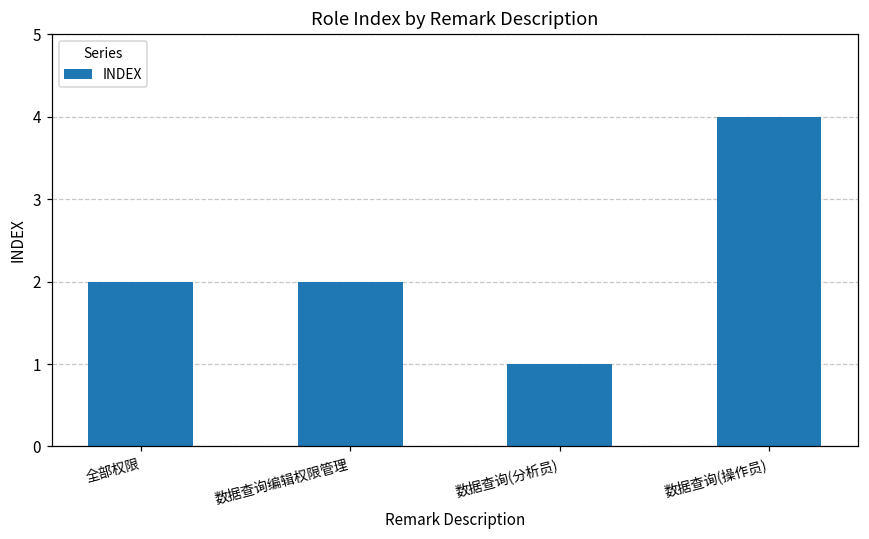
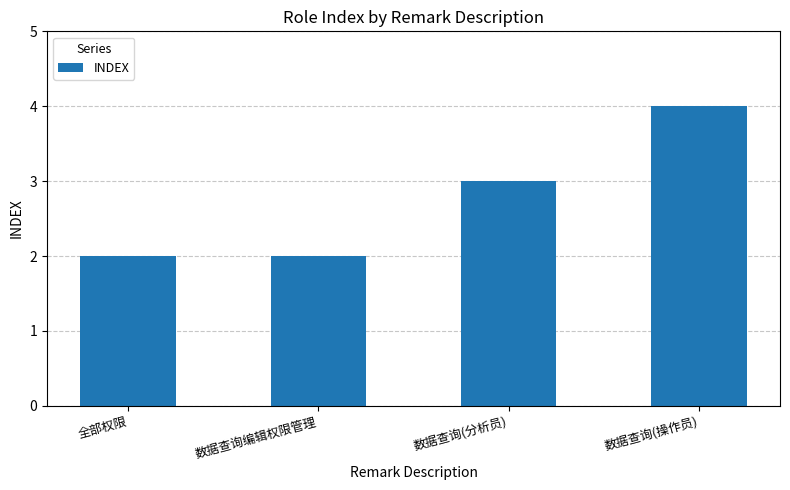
数据查询(分析员): 1 -> 3
